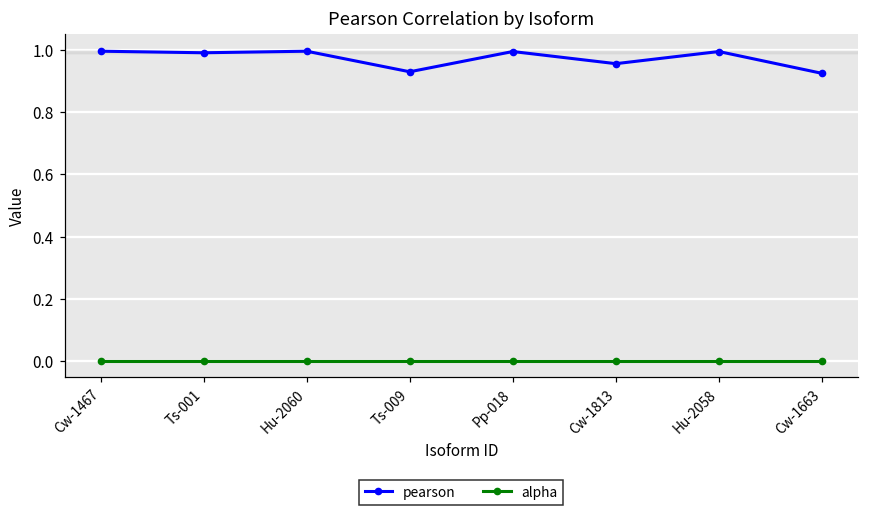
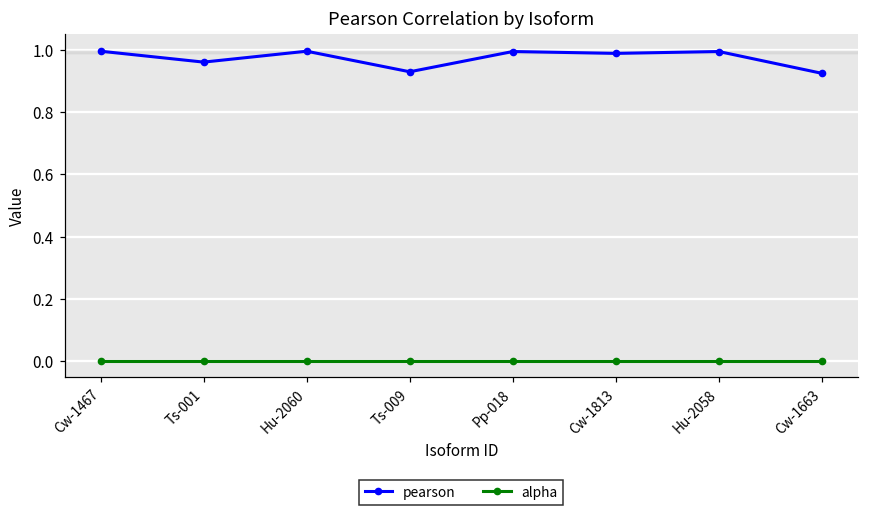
pearson, Ts-001: 0.99 -> 0.96
pearson, Cw-1813: 0.96 -> 0.99
